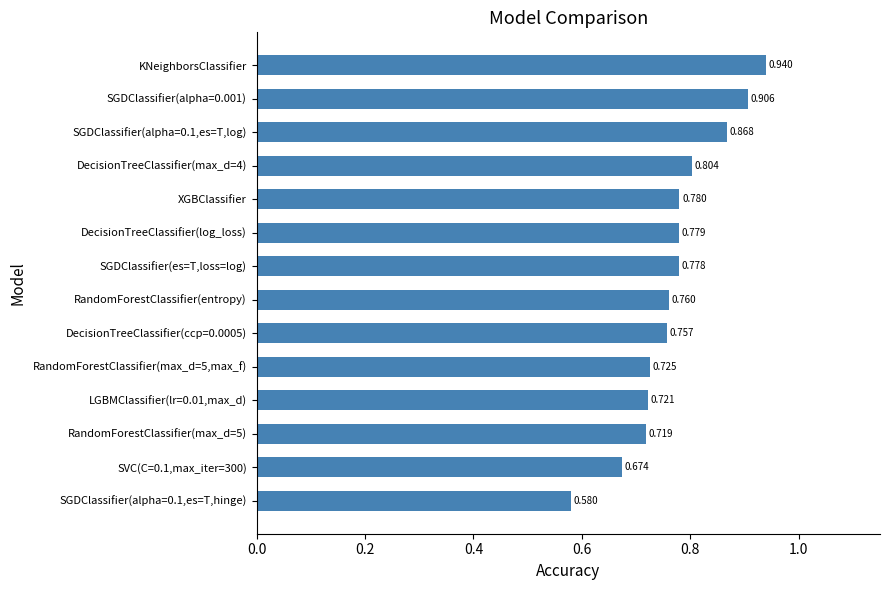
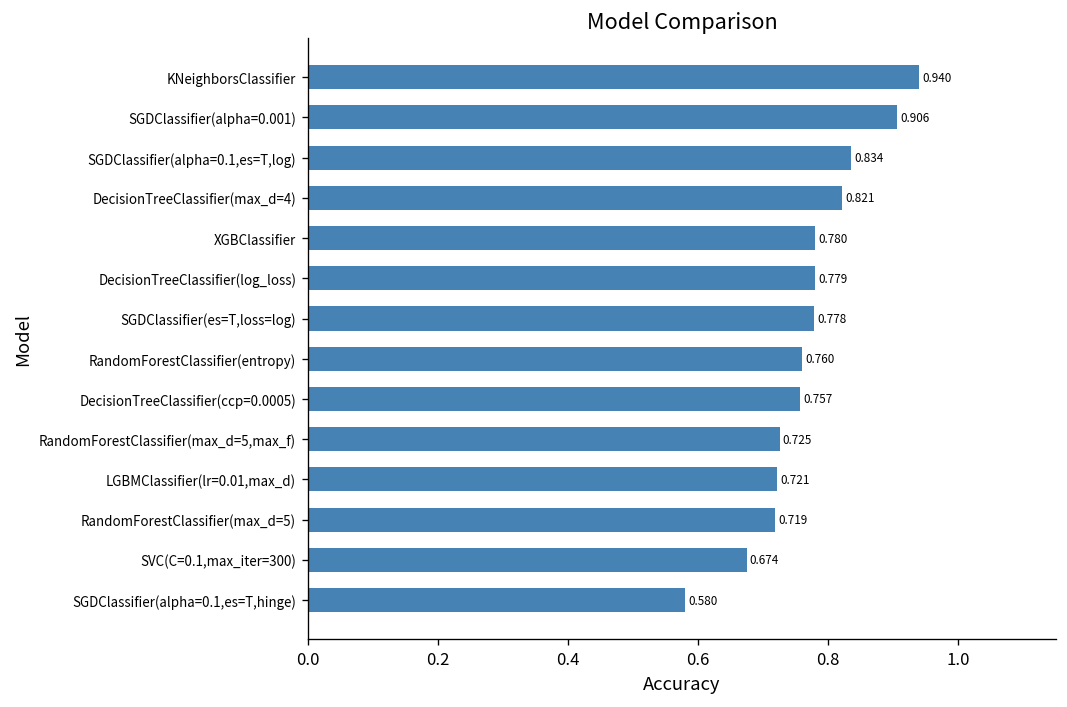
SGDClassifier(alpha=0.1,es=T,log): 0.868 -> 0.834
DecisionTreeClassifier(max_d=4): 0.804 -> 0.821
